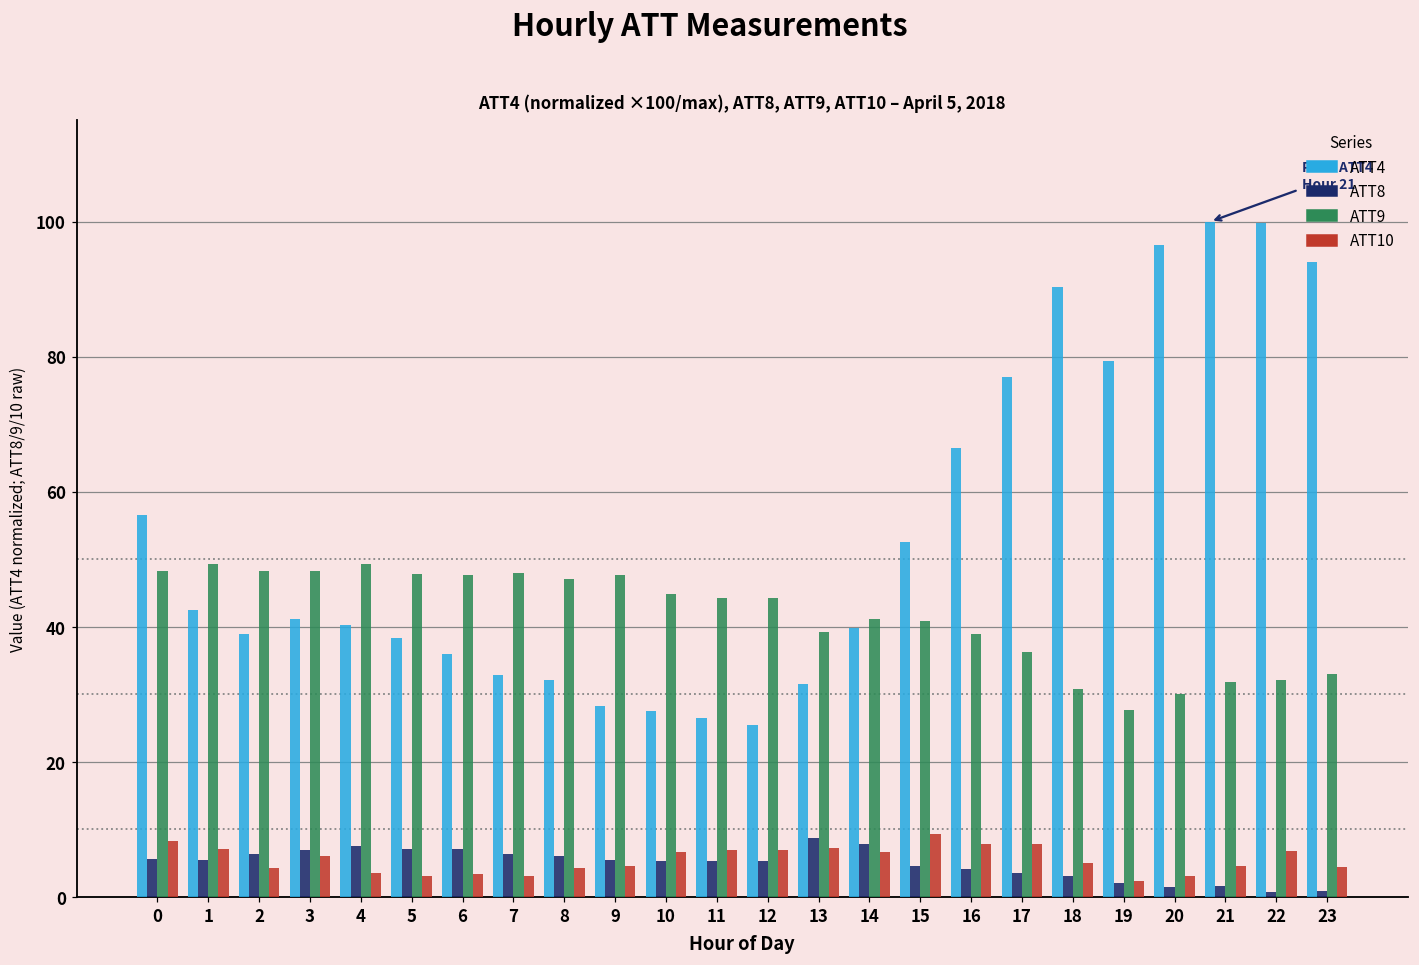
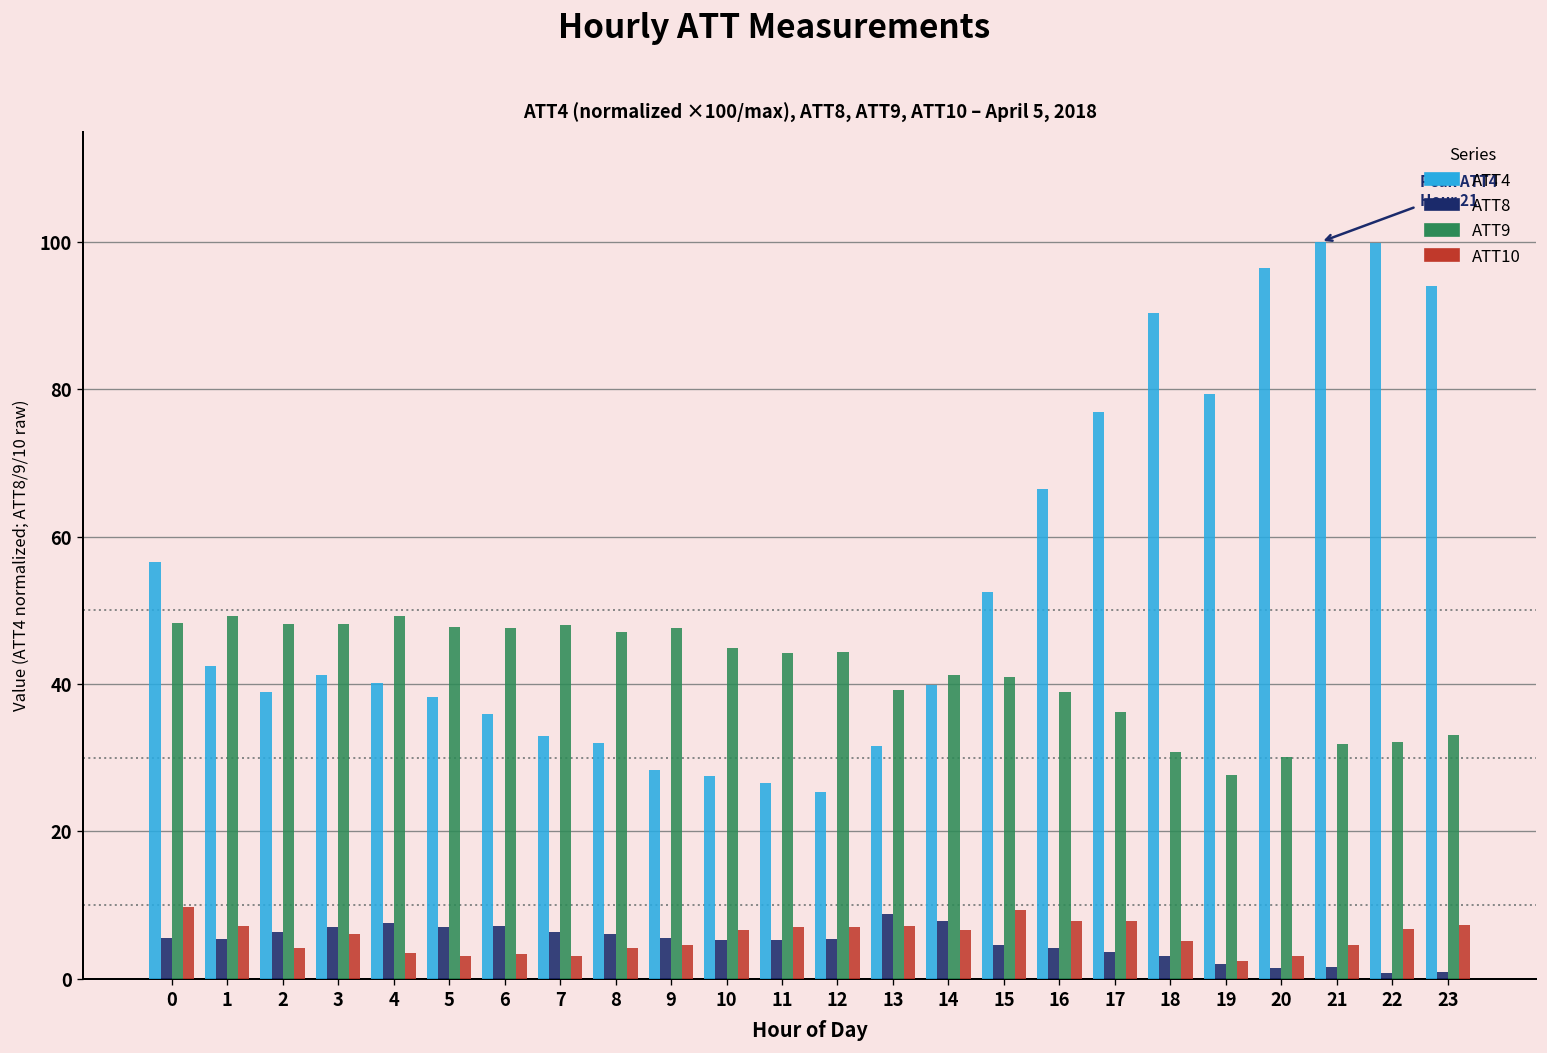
ATT10, 0: 8 -> 10
ATT10, 23: 4 -> 7
